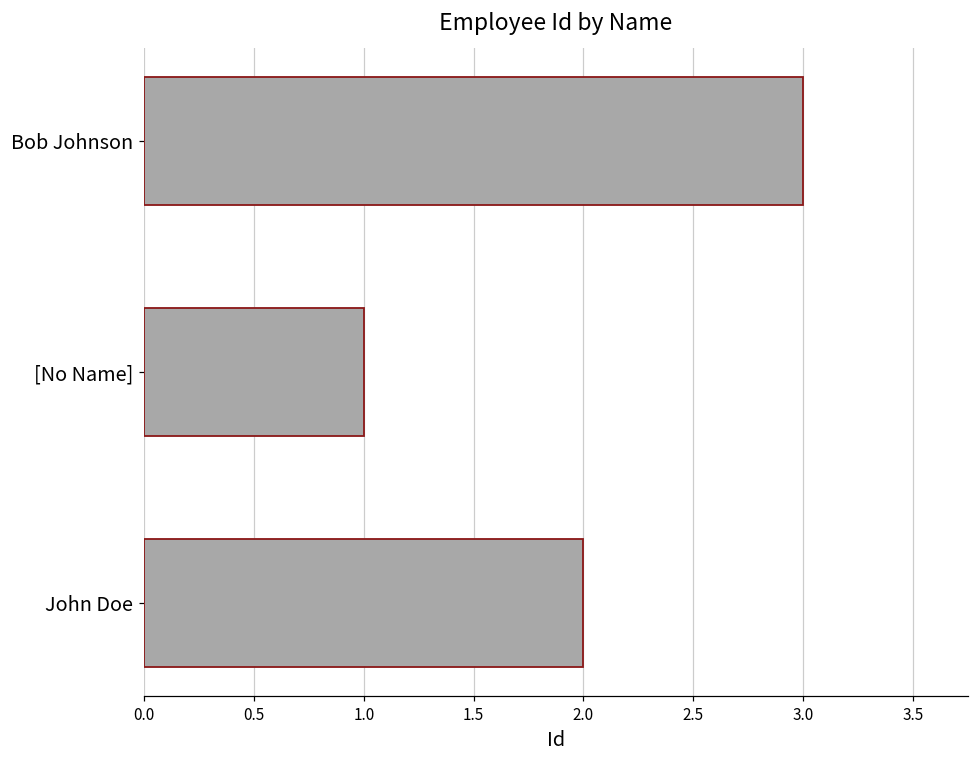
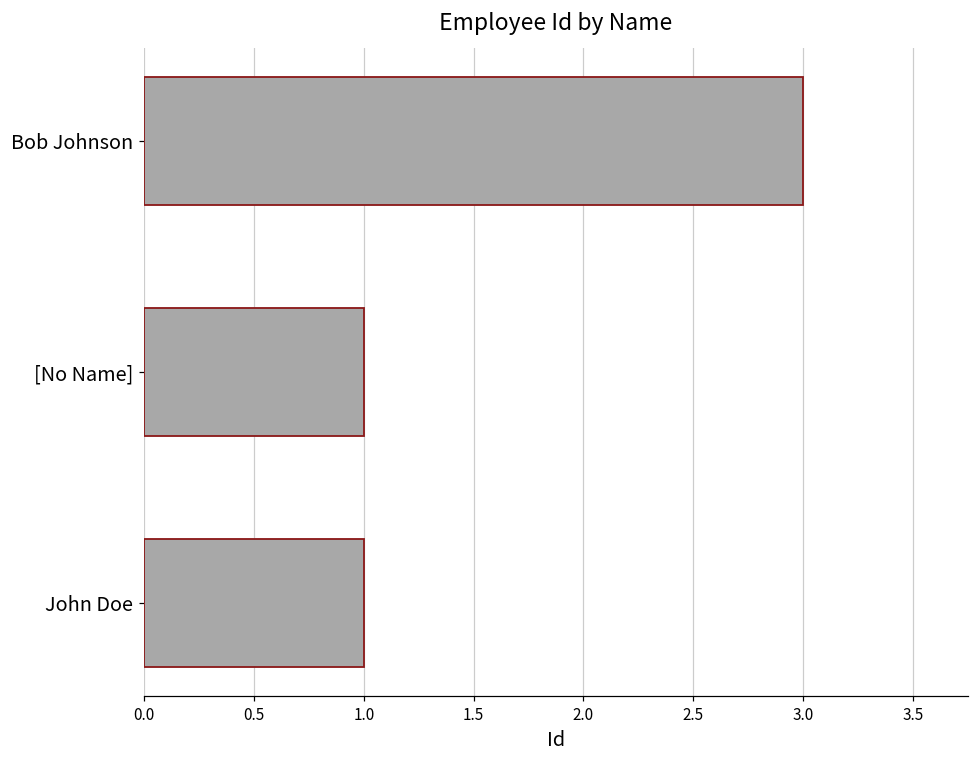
John Doe: 2 -> 1
